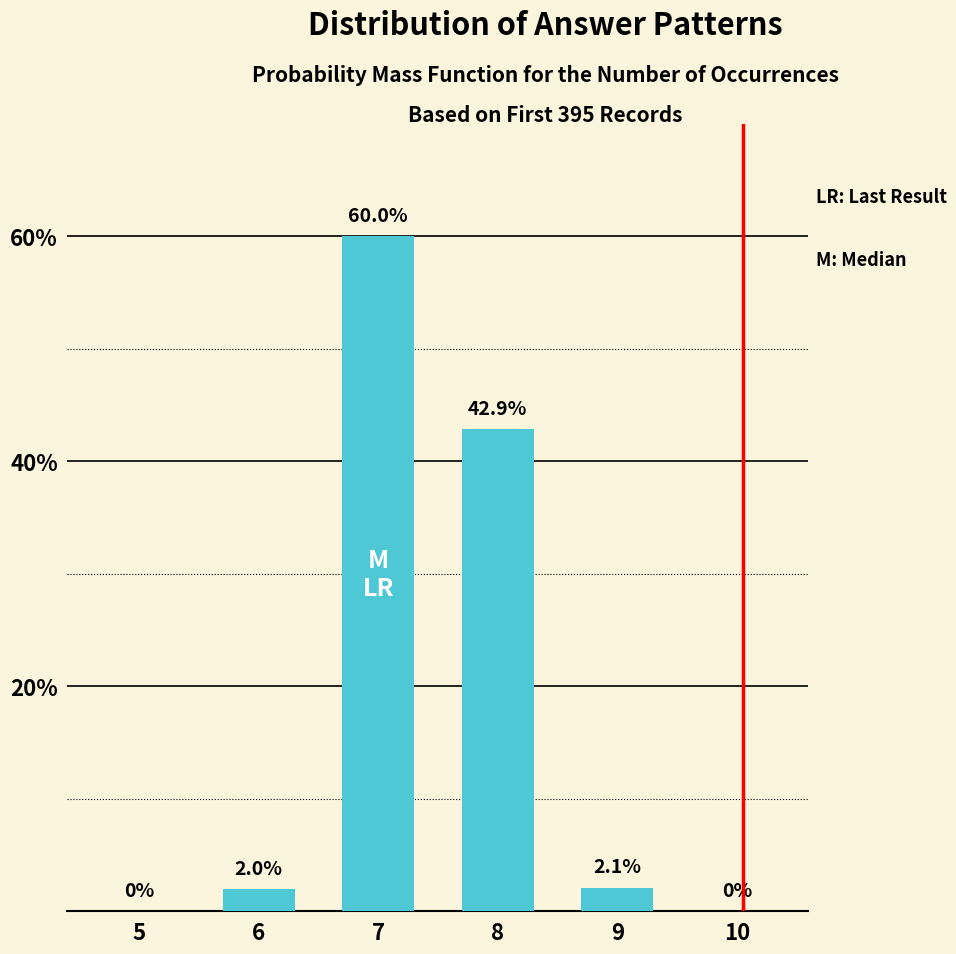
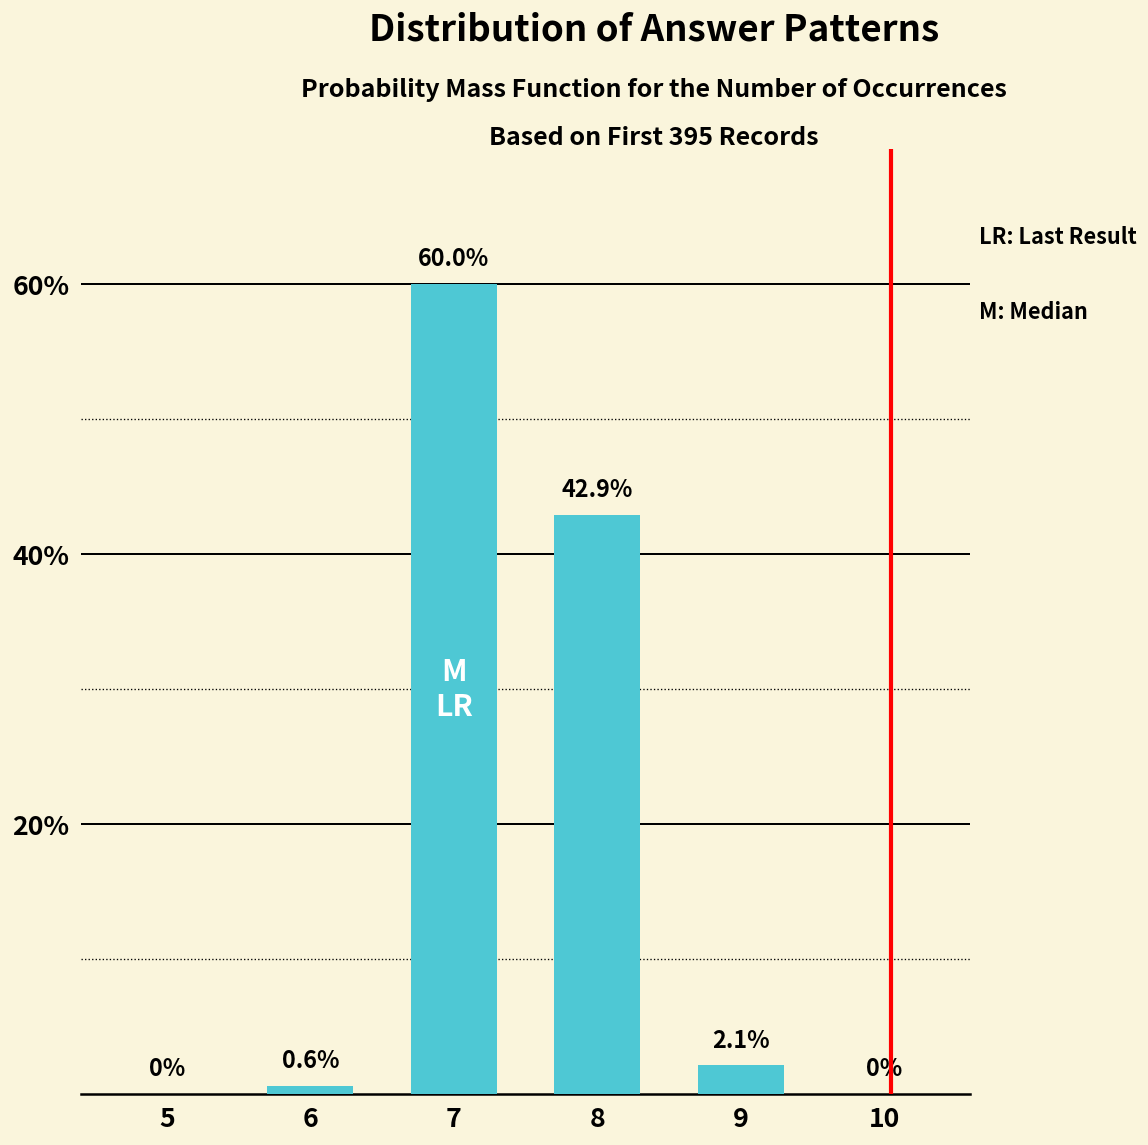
6: 2.0% -> 0.6%
